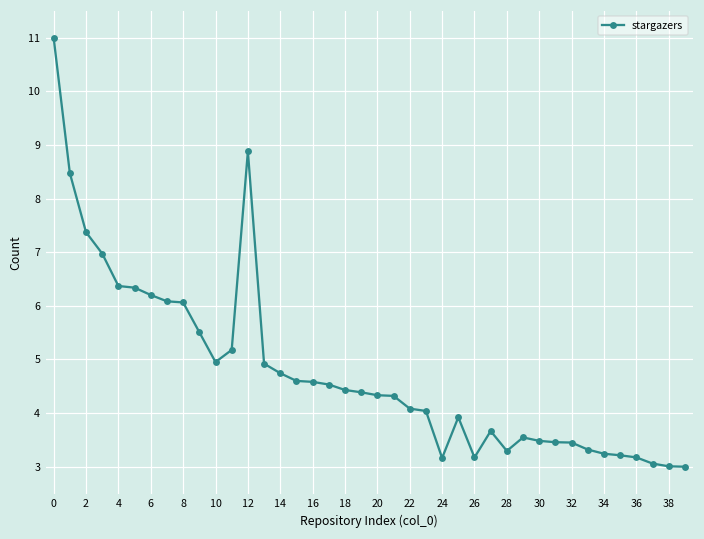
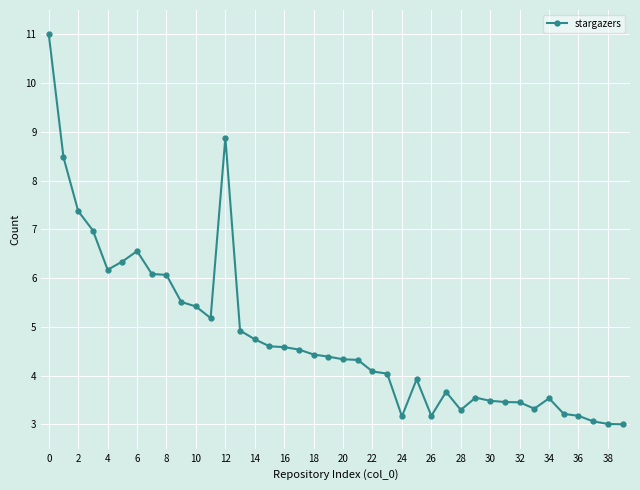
4: 6.4 -> 6.2
6: 6.2 -> 6.6
10: 5.0 -> 5.4
34: 3.2 -> 3.5
